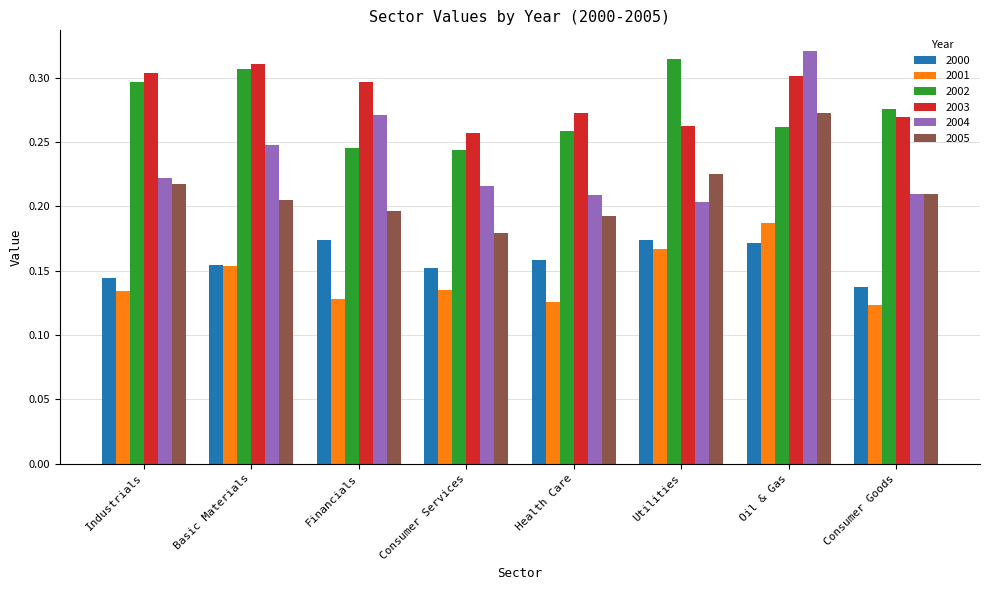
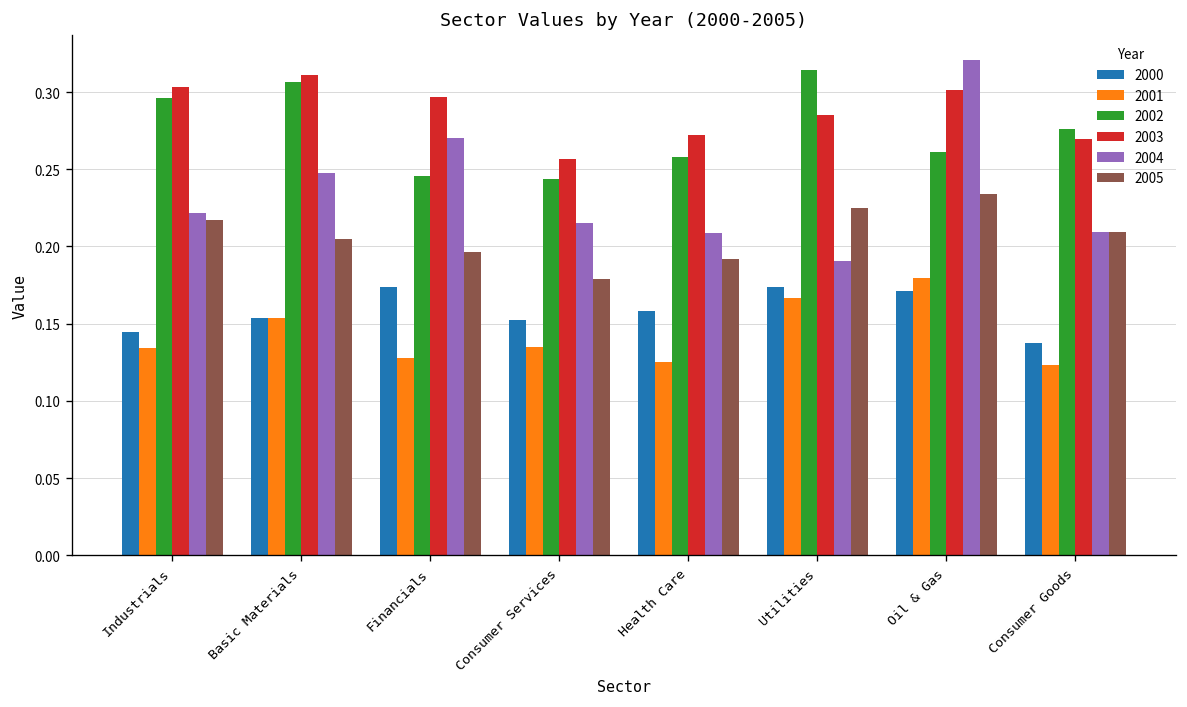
2003, Utilities: 0.262 -> 0.285
2004, Utilities: 0.203 -> 0.191
2001, Oil & Gas: 0.187 -> 0.179
2005, Oil & Gas: 0.273 -> 0.234
